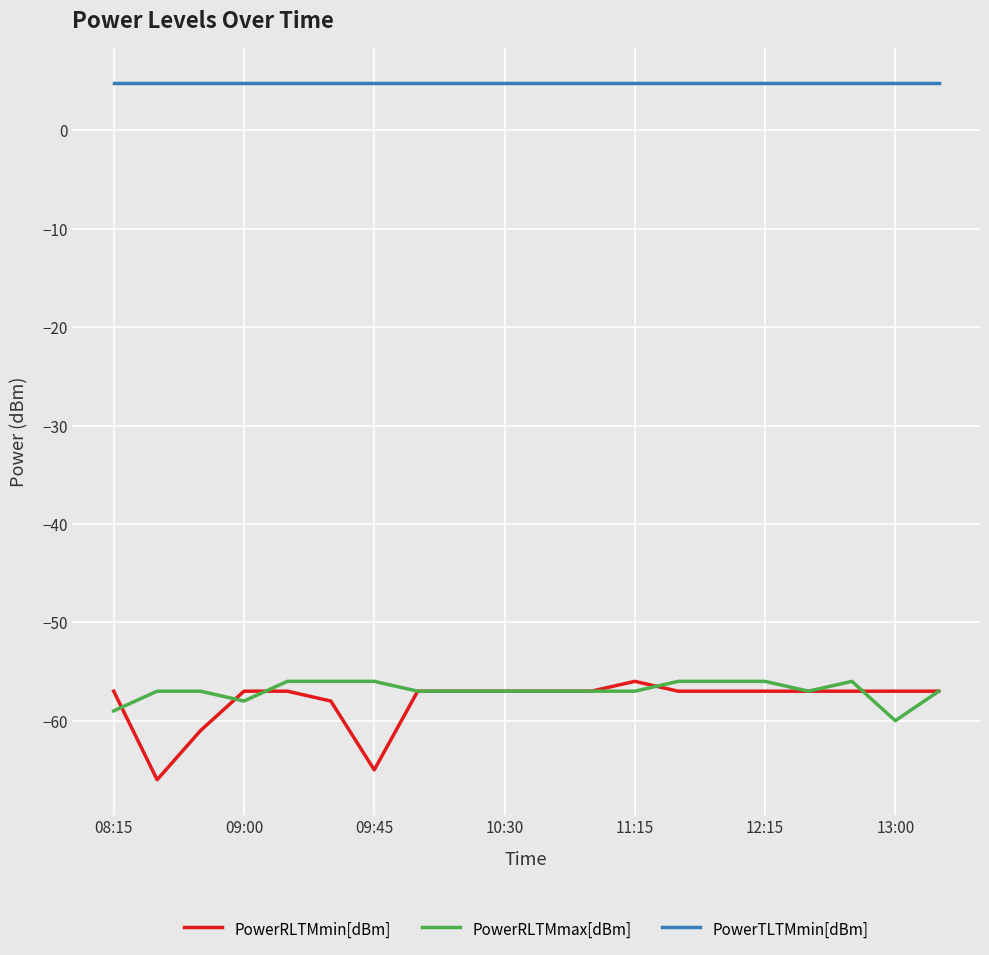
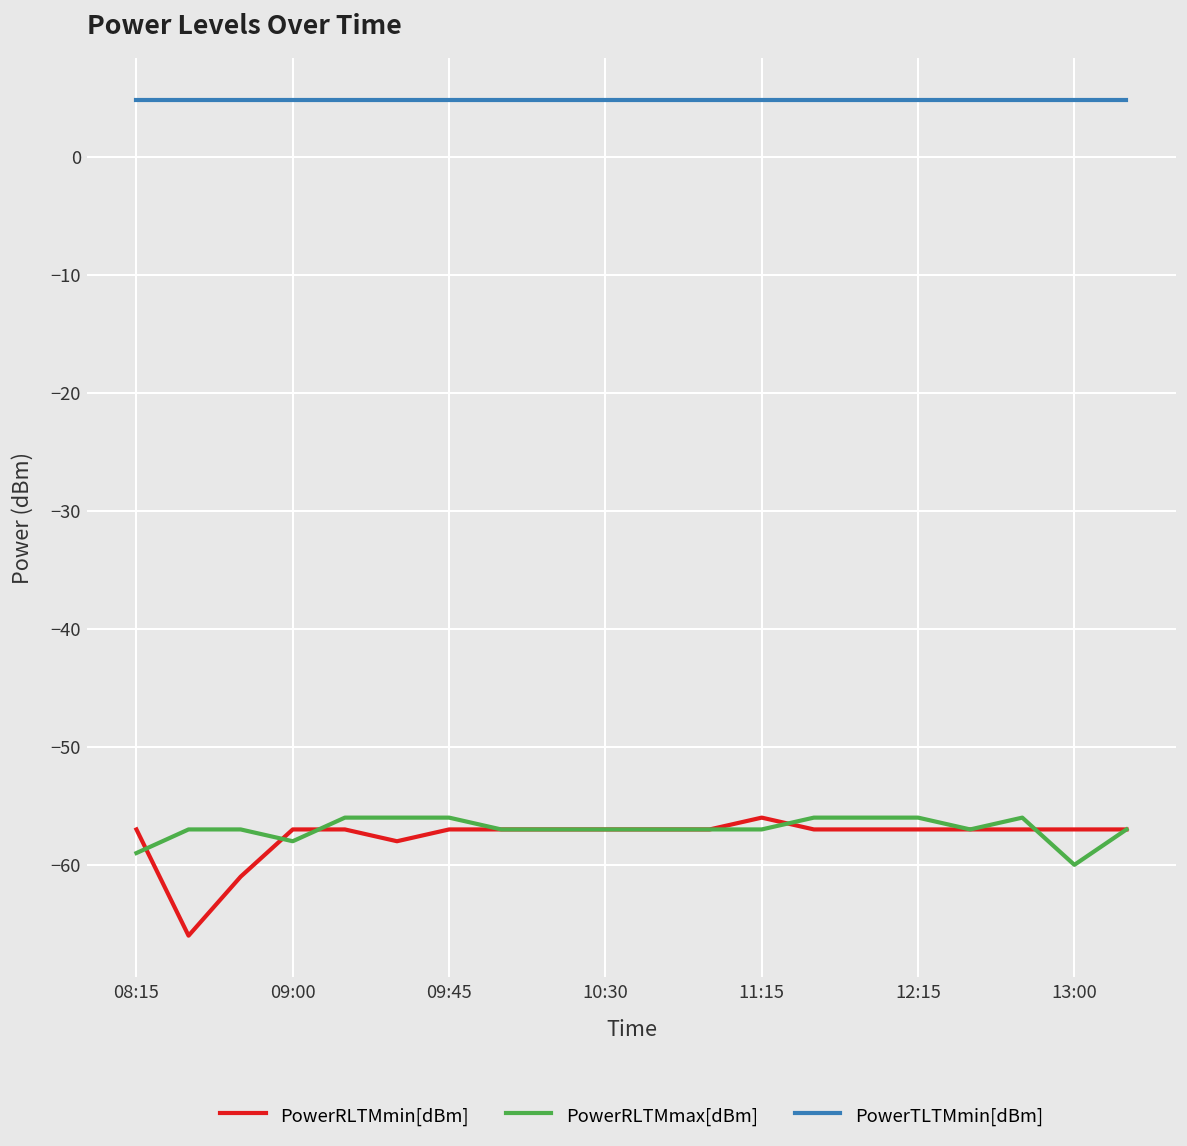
PowerRLTMmin[dBm], 09:45: -65 -> -57
